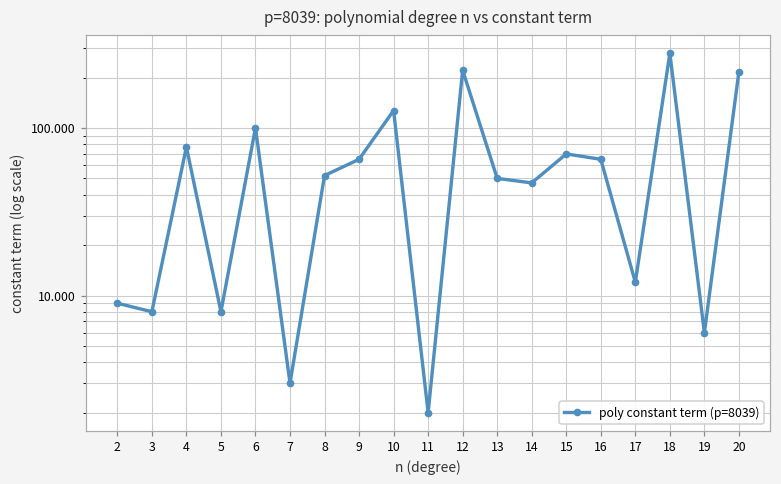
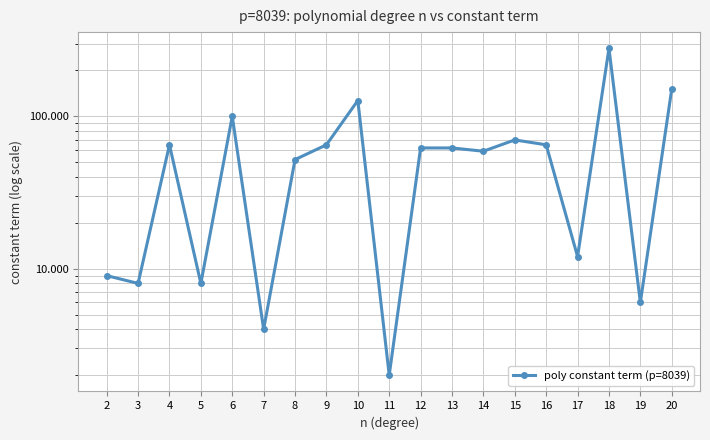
4: 80 -> 65
7: 3 -> 4
12: 220 -> 62
13: 50 -> 62
14: 47 -> 59
20: 220 -> 150
